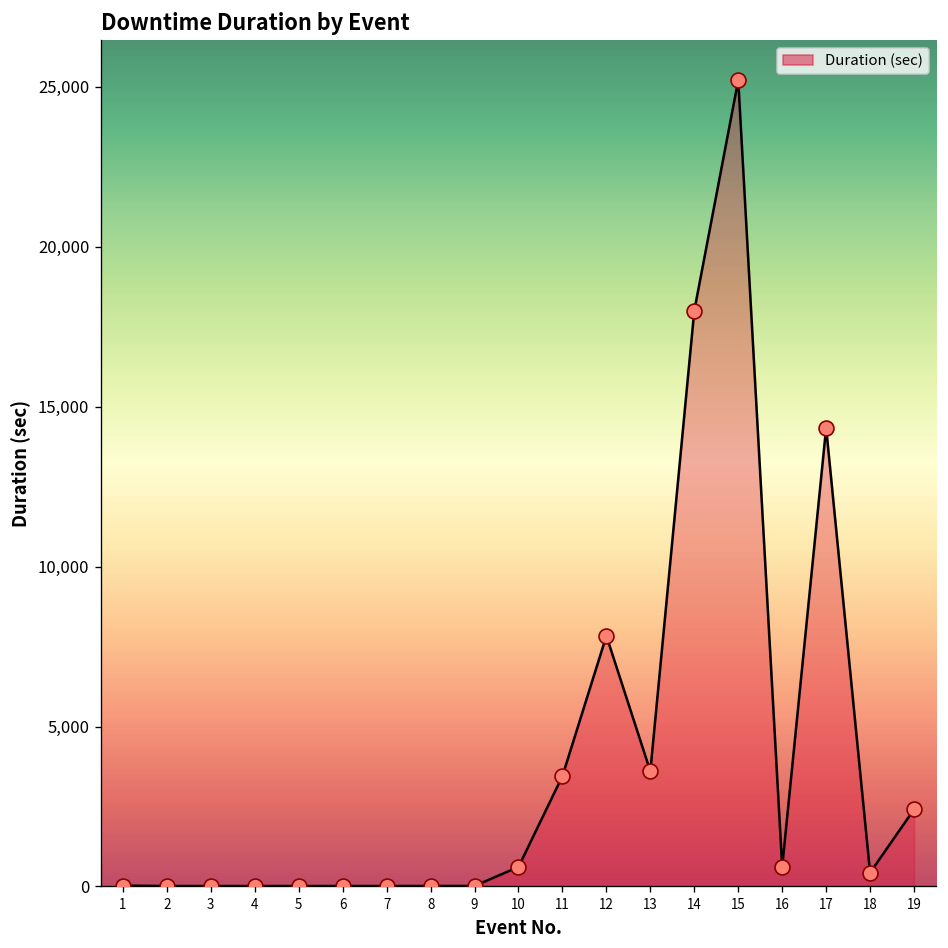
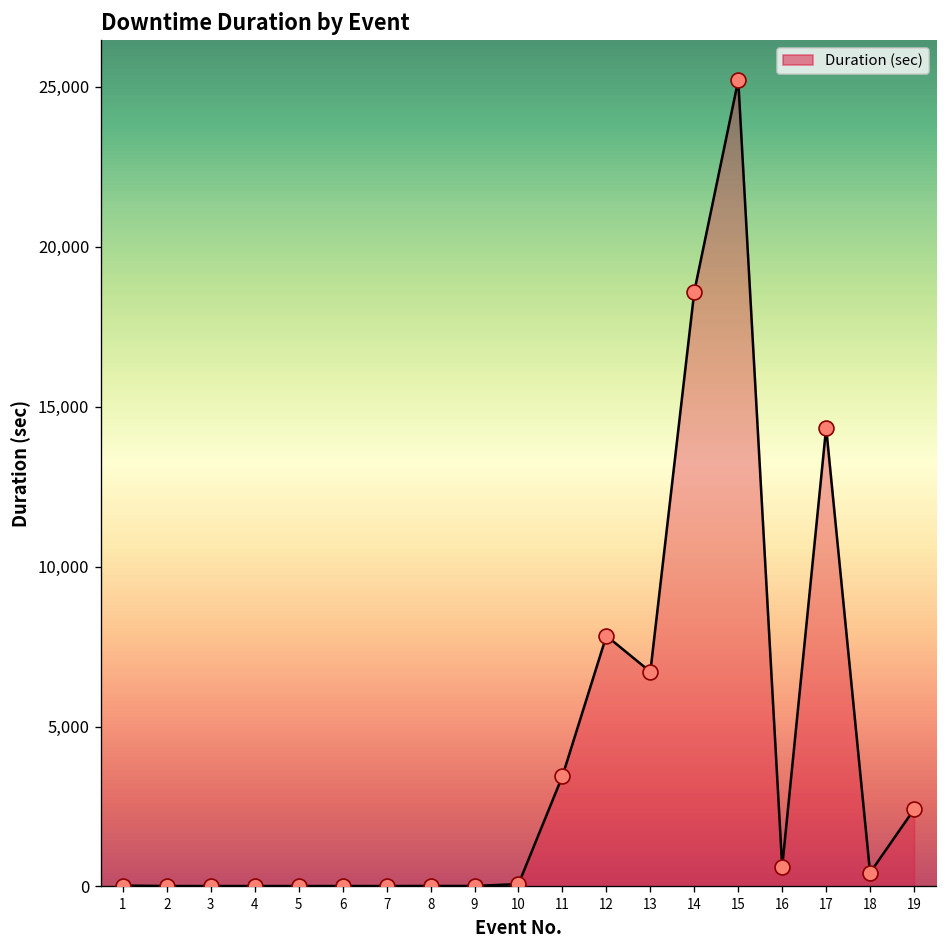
10: 600 -> 100
13: 3,600 -> 6,700
14: 18,000 -> 18,600
